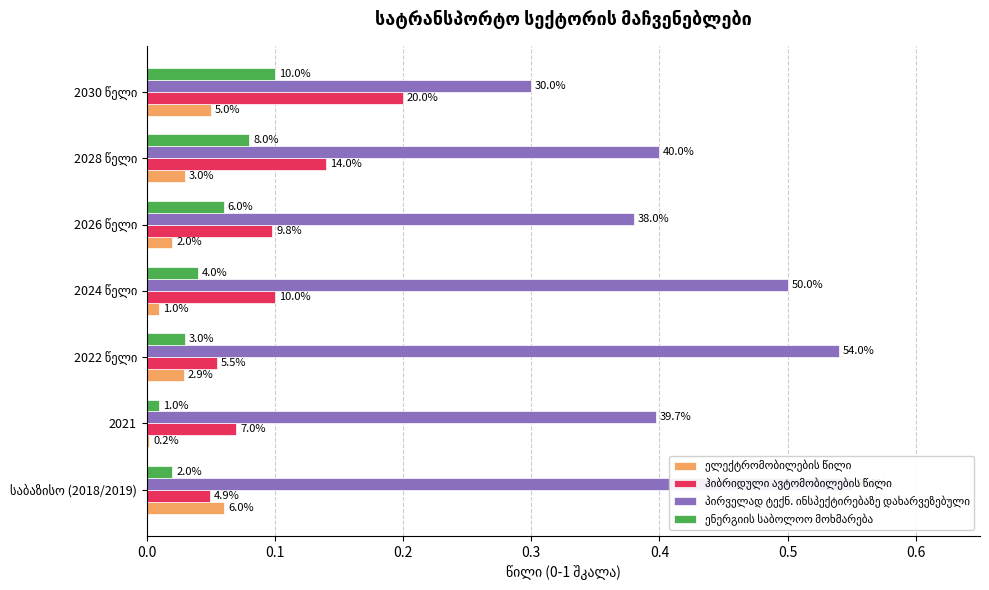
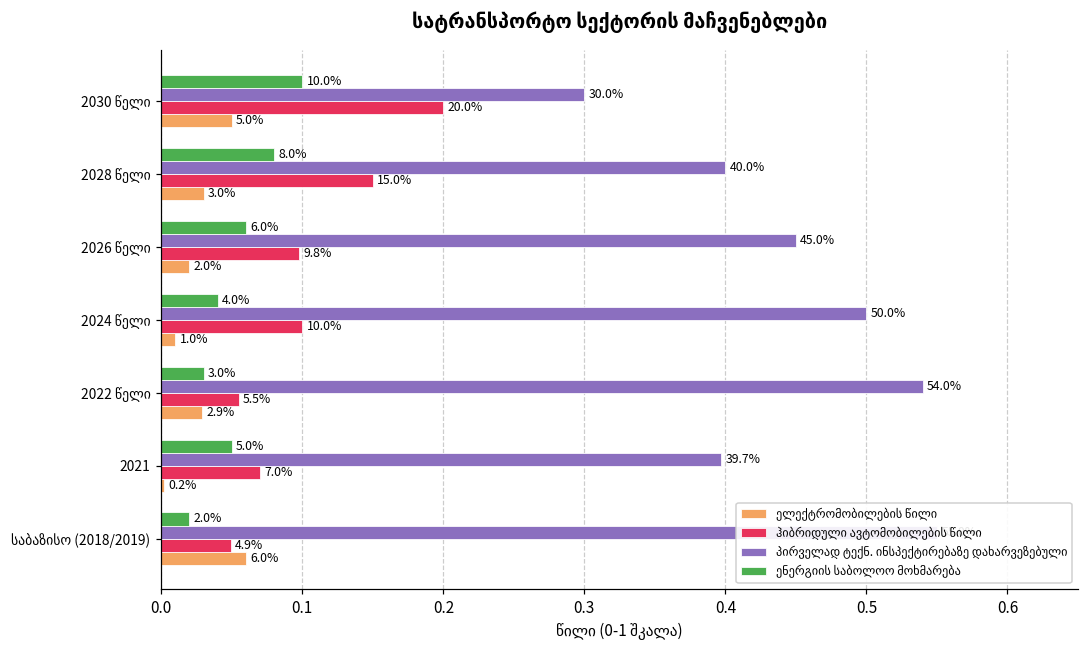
ჰიბრიდული ავტომობილების წილი, 2028 წელი: 14.0% -> 15.0%
პირველად ტექნ. ინსპექტირებაზე დახარვეზებული, 2026 წელი: 38.0% -> 45.0%
ენერგიის საბოლოო მოხმარება, 2021: 1.0% -> 5.0%
